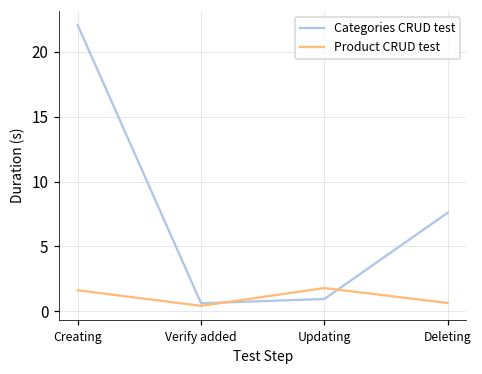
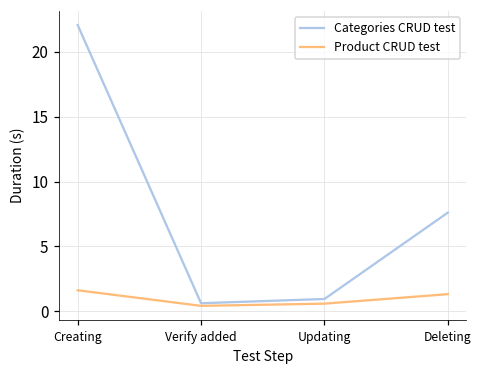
Product CRUD test, Updating: 1.8 -> 0.6
Product CRUD test, Deleting: 0.7 -> 1.3
